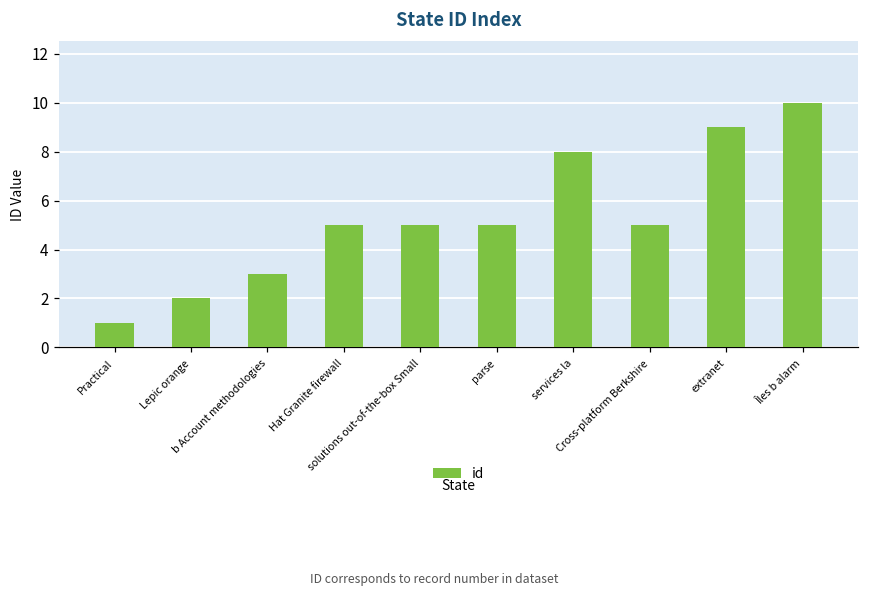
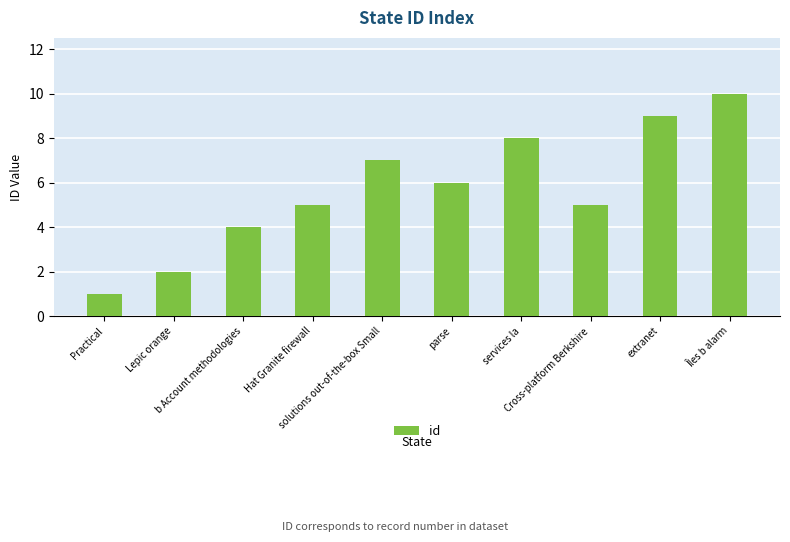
b Account methodologies: 3 -> 4
solutions out-of-the-box Small: 5 -> 7
parse: 5 -> 6
